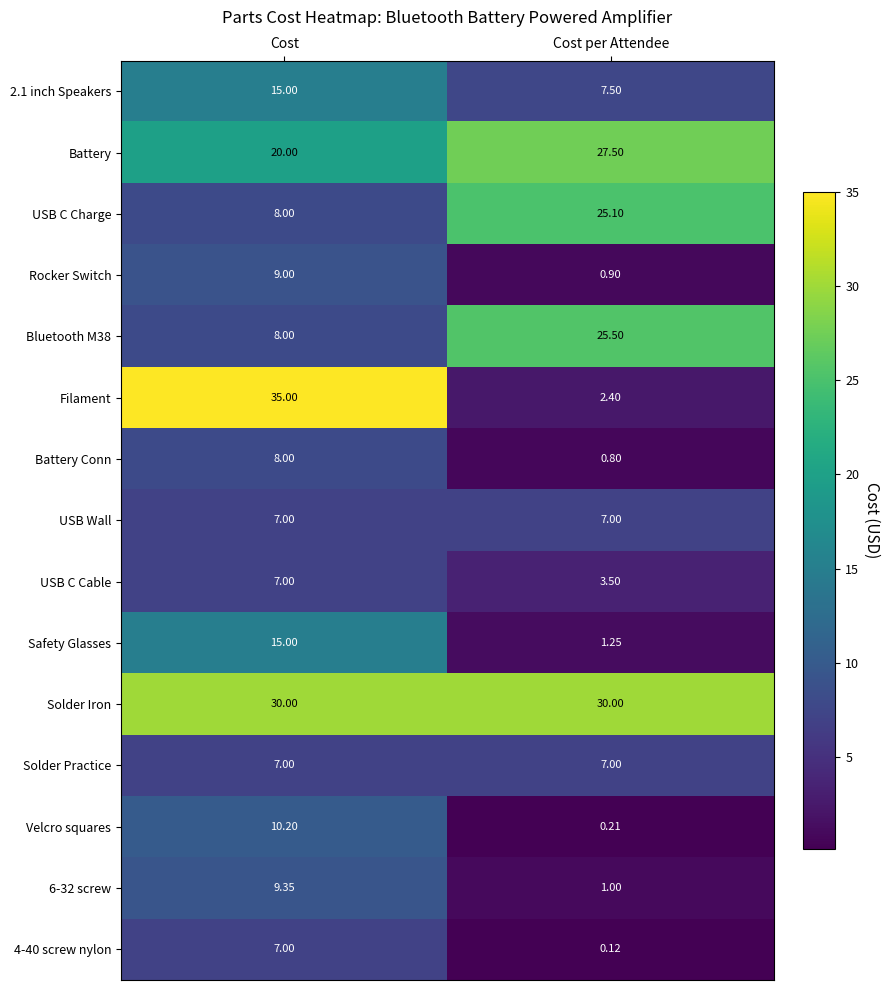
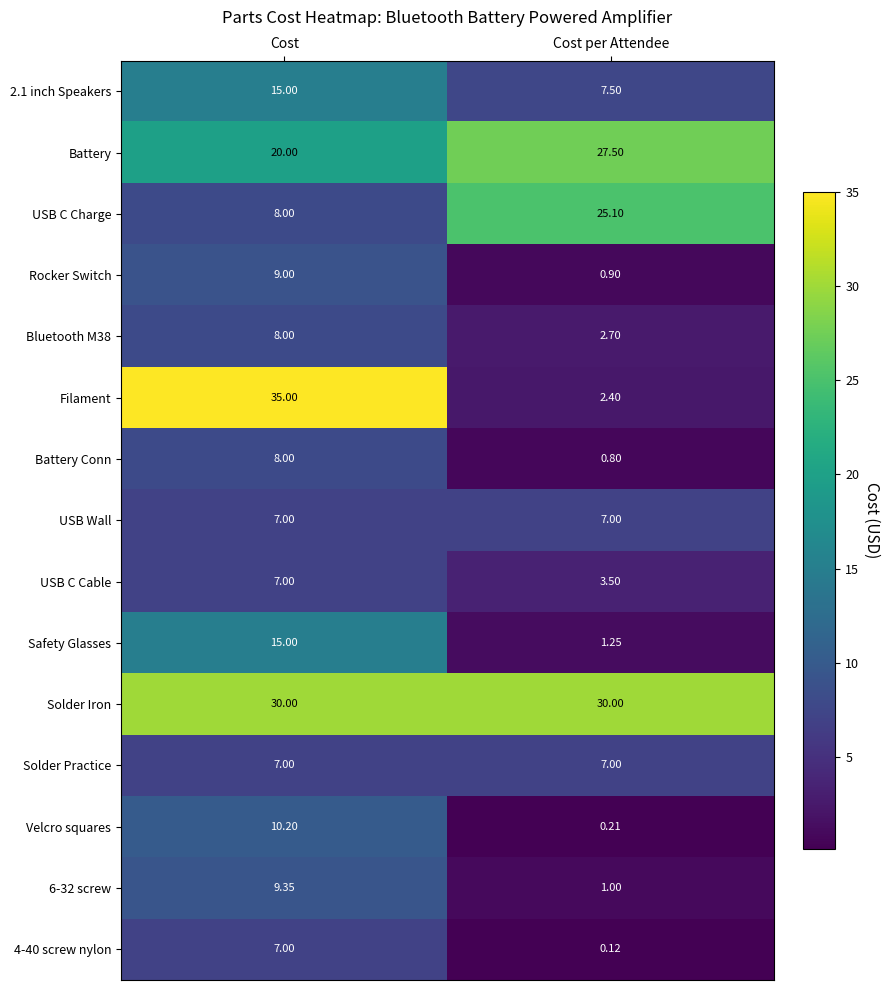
Bluetooth M38, Cost per Attendee: 25.50 -> 2.70
